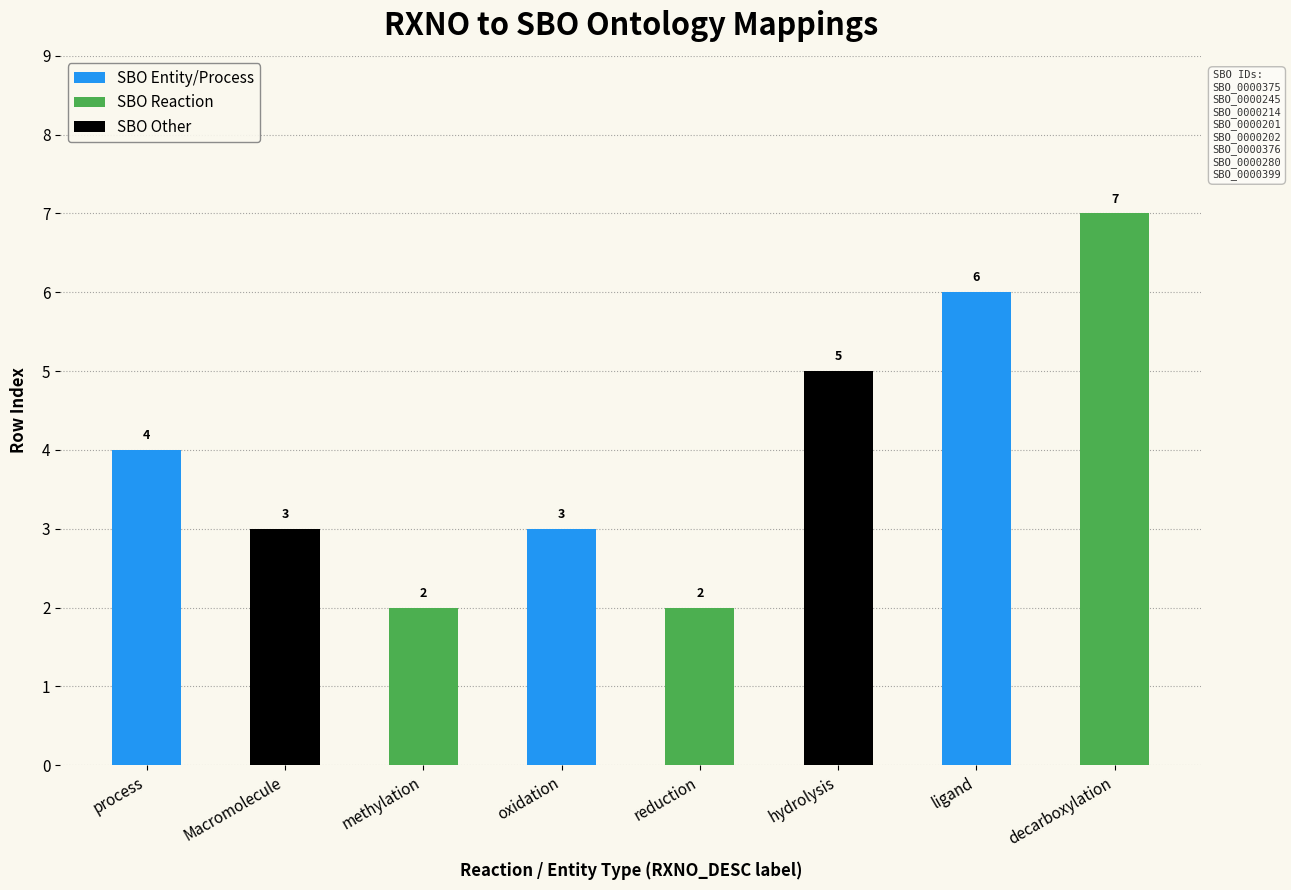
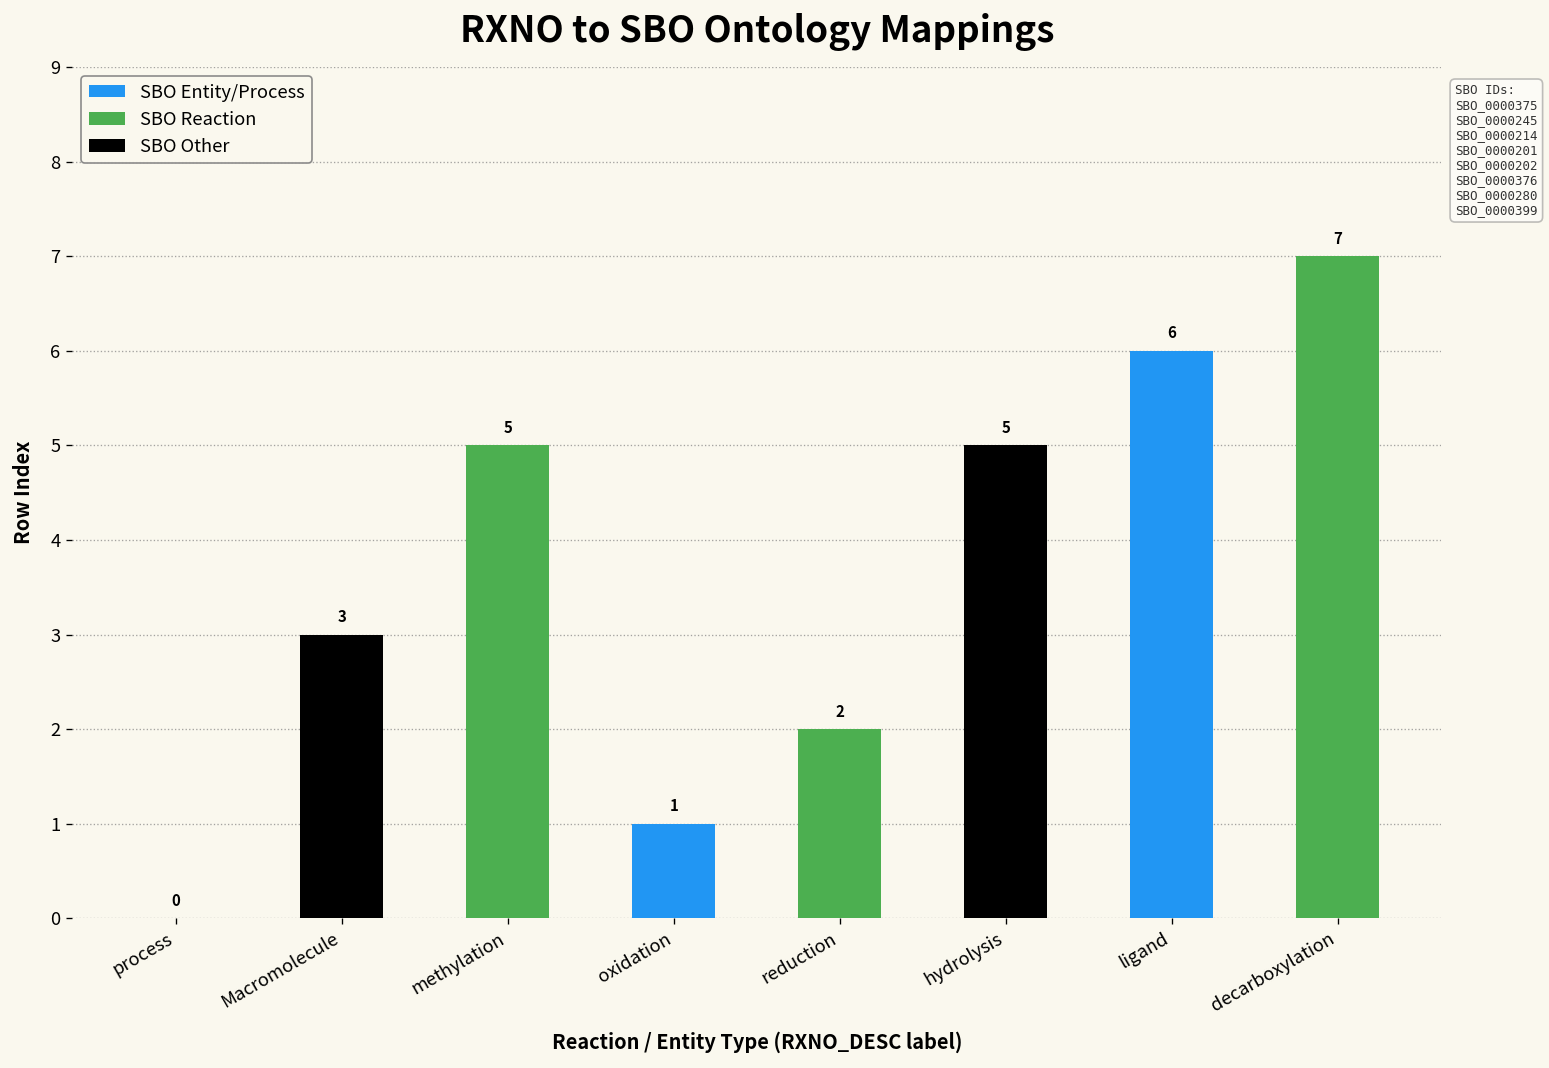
process: 4 -> 0
methylation: 2 -> 5
oxidation: 3 -> 1
